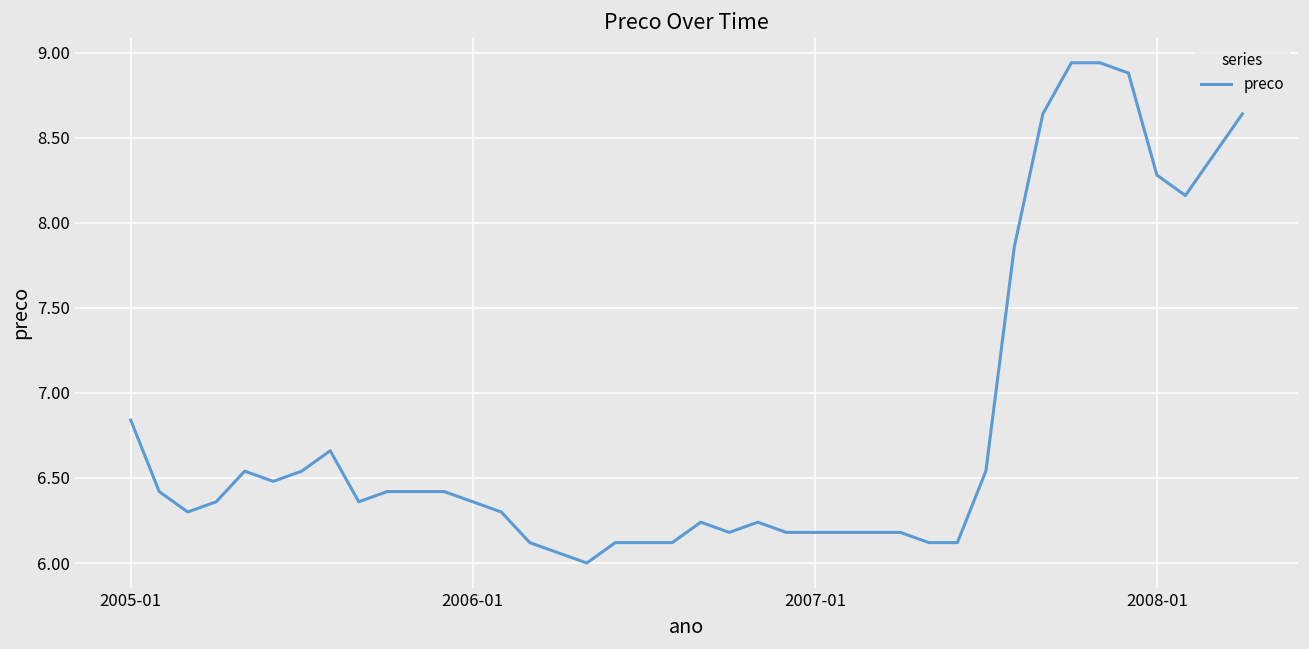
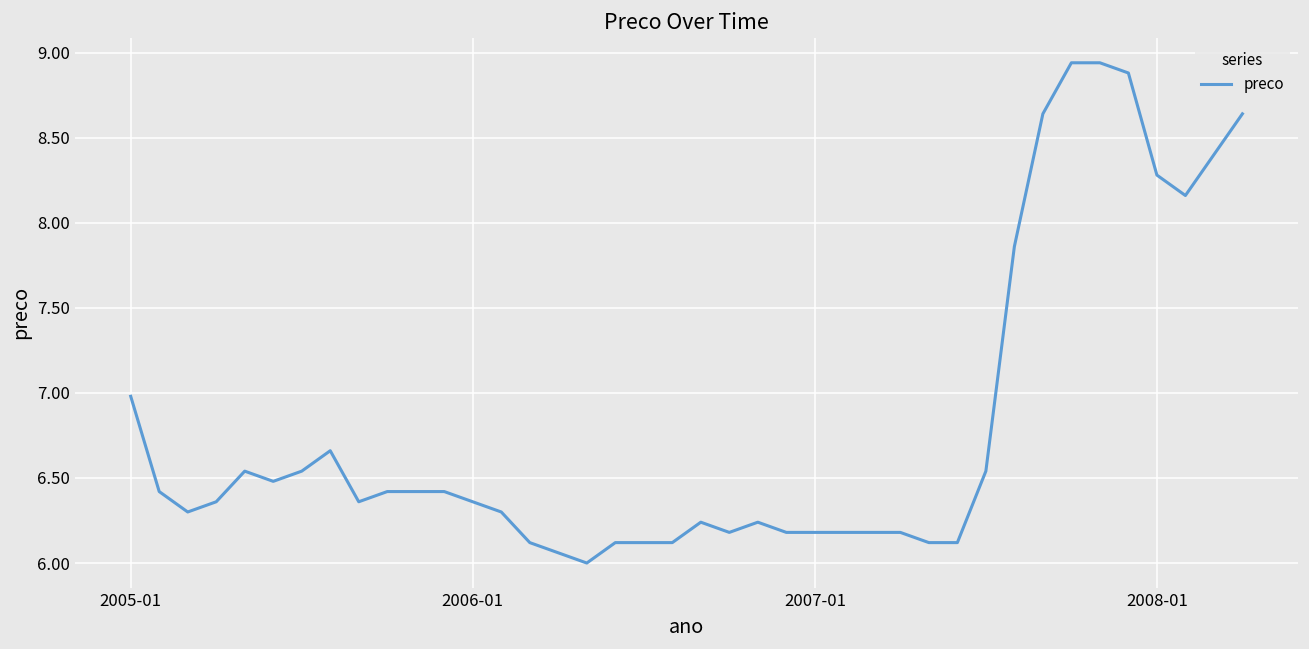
2005-01: 6.84 -> 6.98
